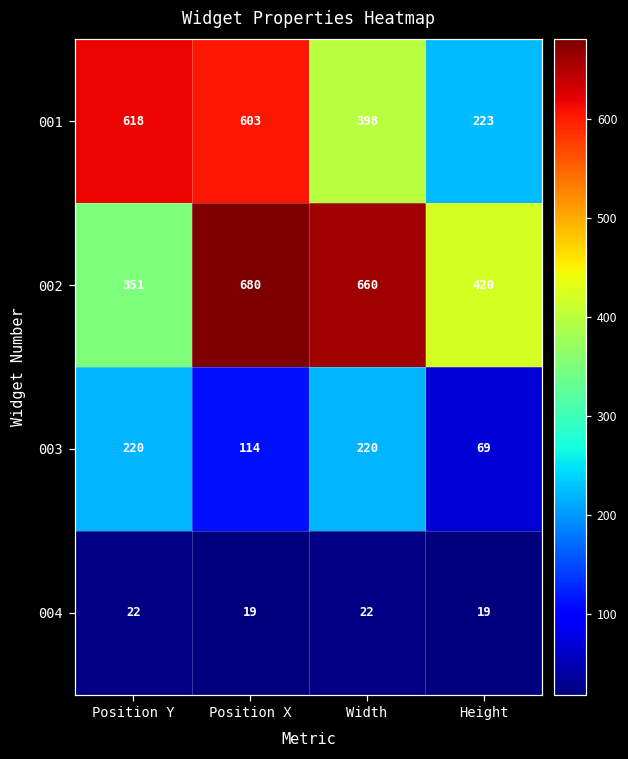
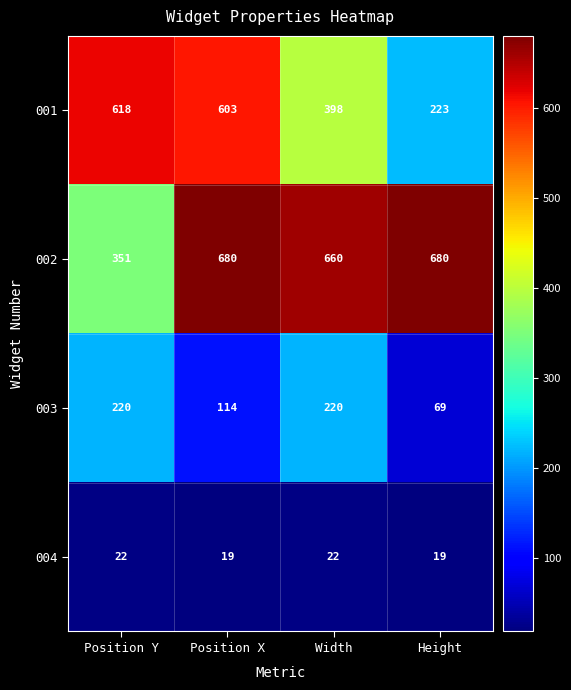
002, Height: 420 -> 680
